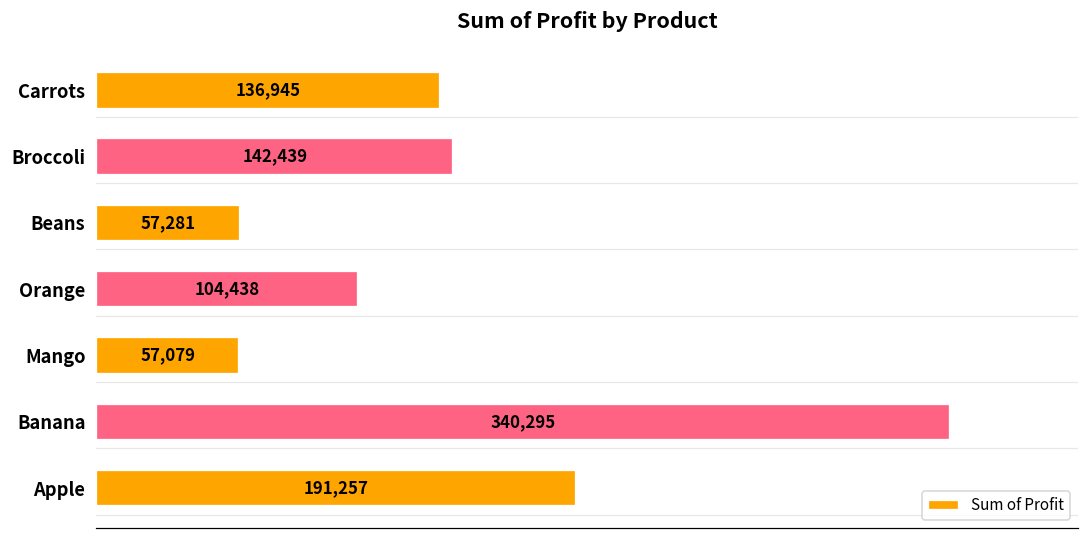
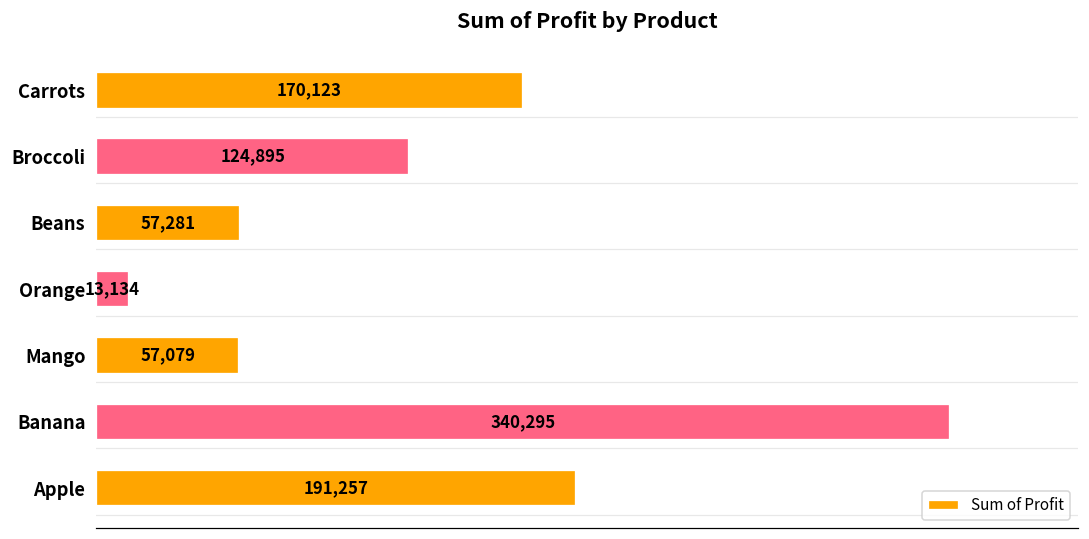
Carrots: 136,945 -> 170,123
Broccoli: 142,439 -> 124,895
Orange: 104,438 -> 13,134
